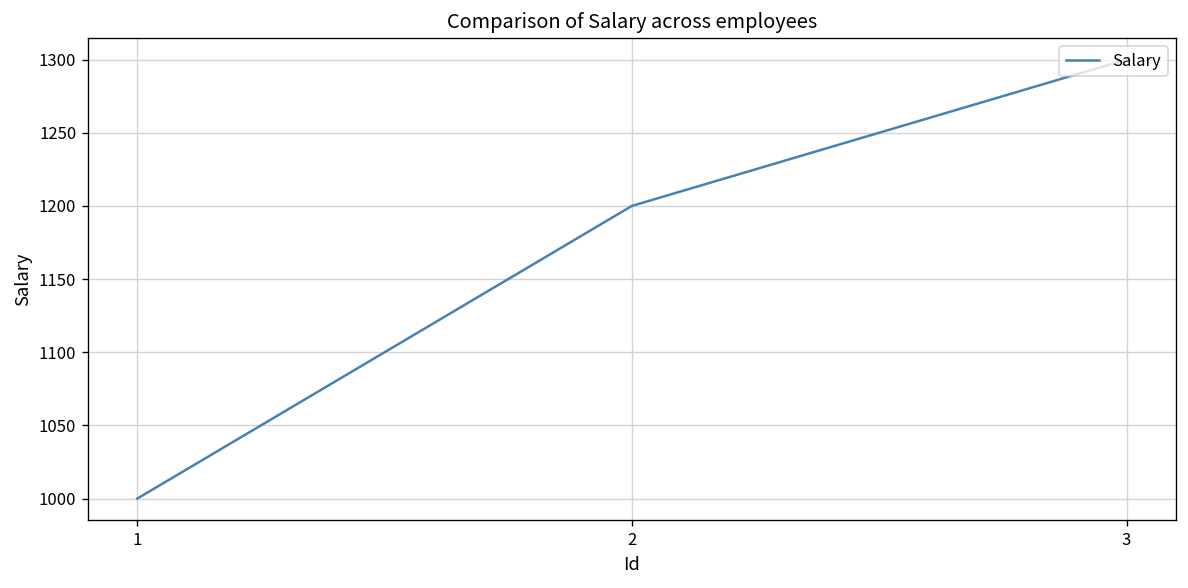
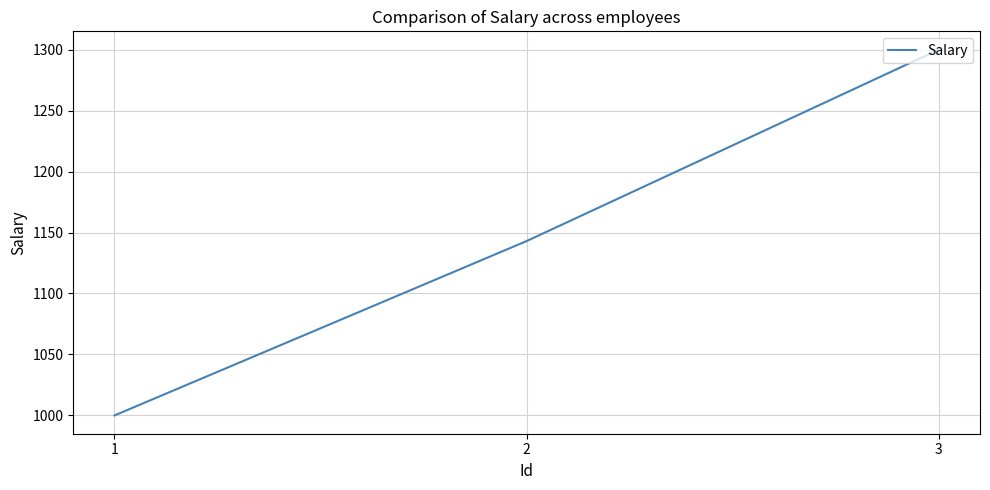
2: 1200 -> 1143
